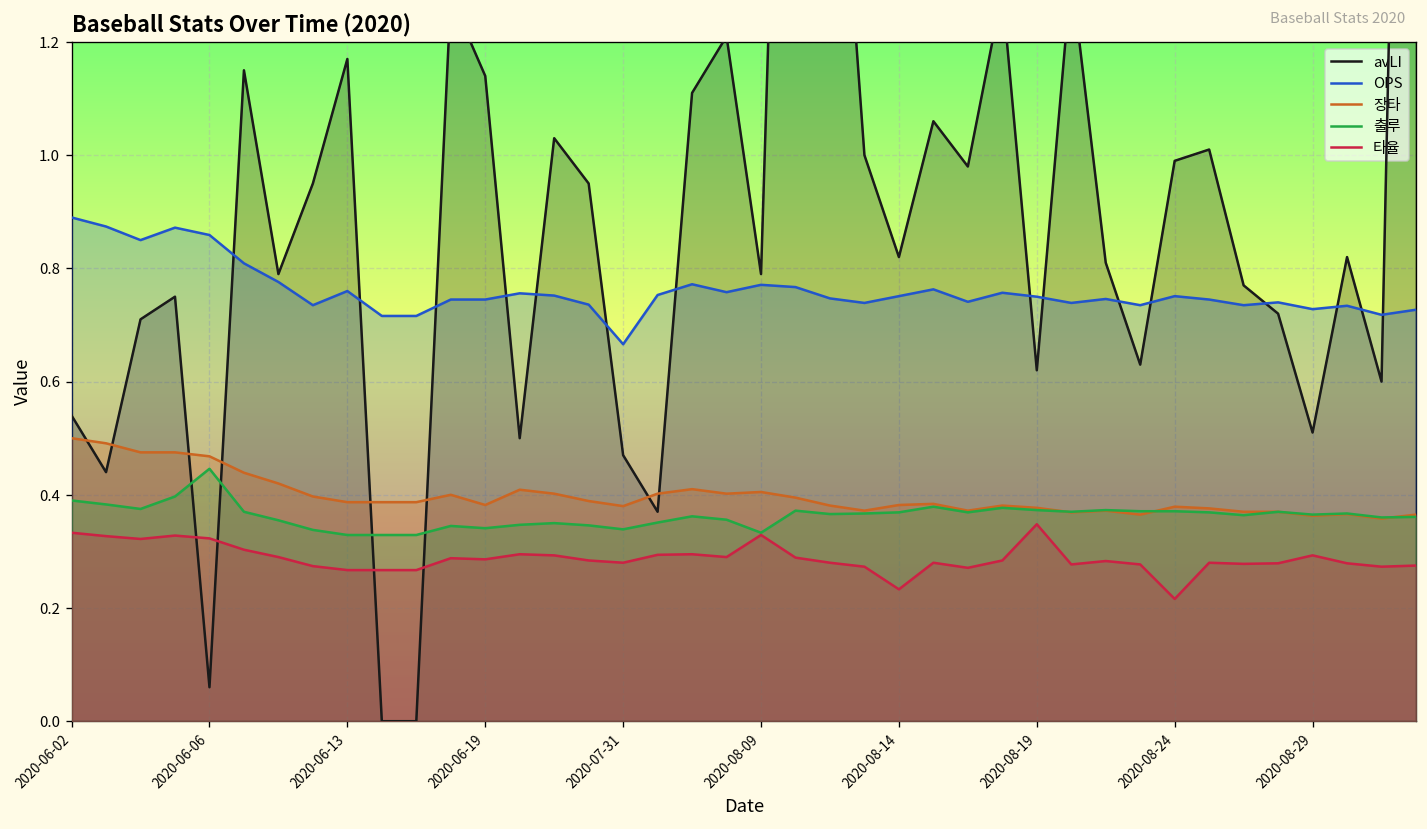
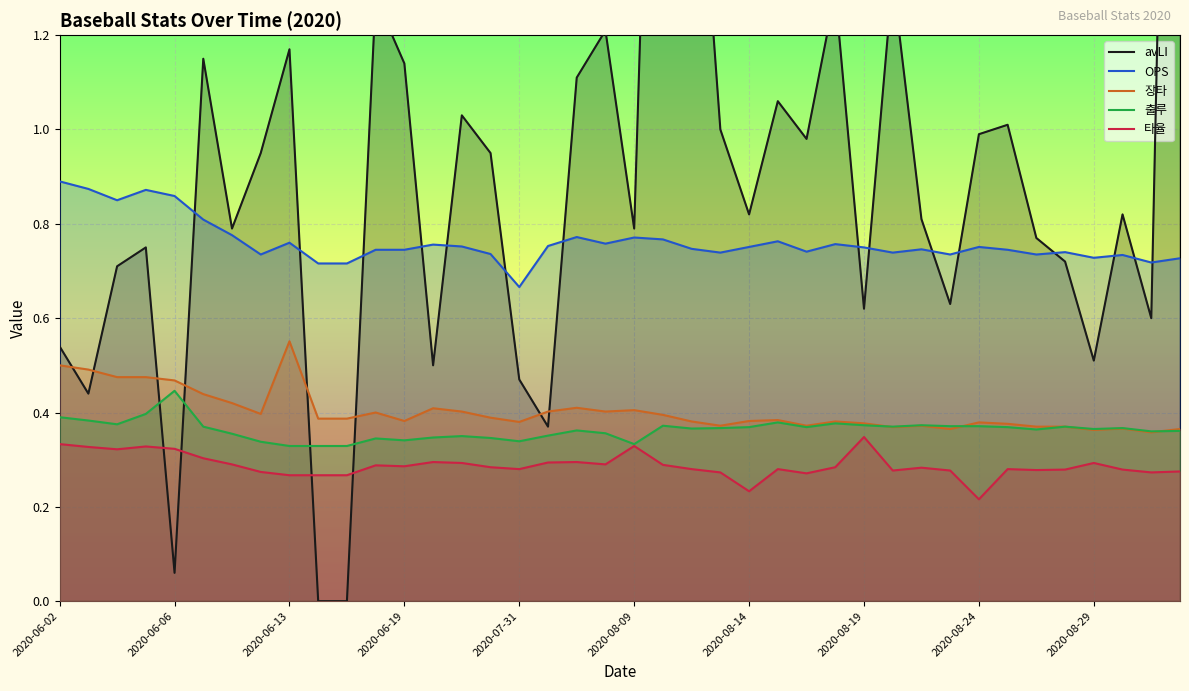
장타, 2020-06-13: 0.39 -> 0.55
